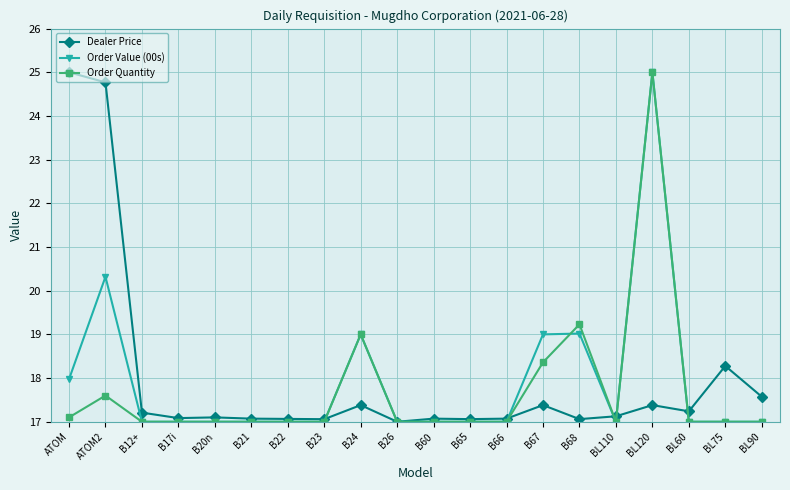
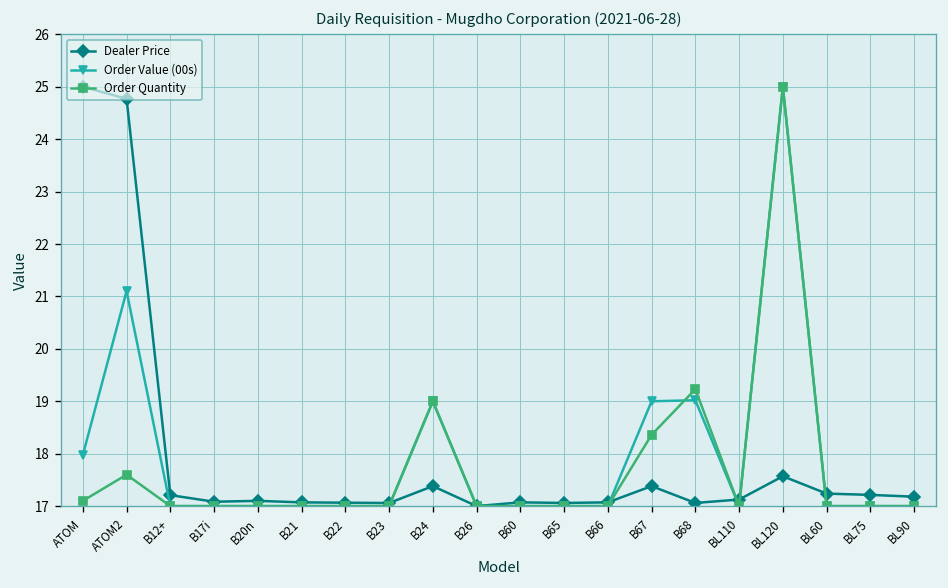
Order Value (00s), ATOM2: 20.3 -> 21.1
Dealer Price, BL120: 17.4 -> 17.6
Dealer Price, BL75: 18.3 -> 17.2
Dealer Price, BL90: 17.6 -> 17.2
